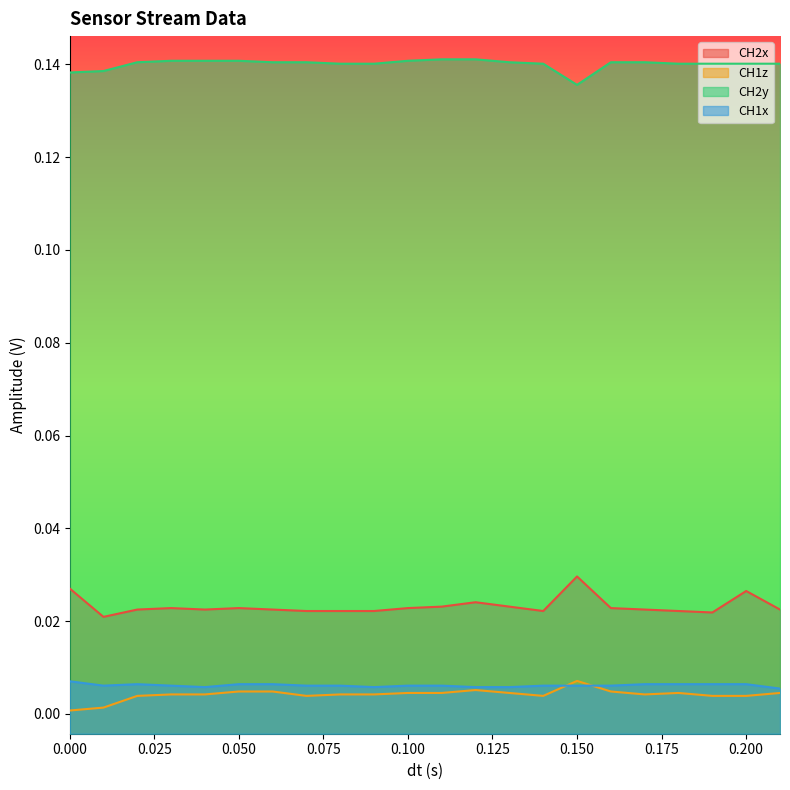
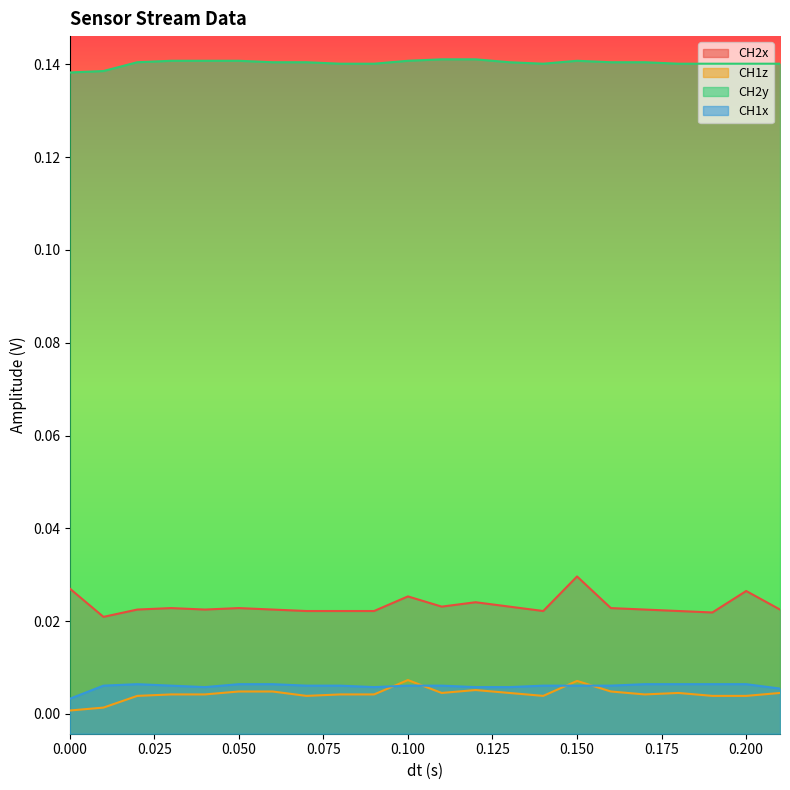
CH1x, 0.000: 0.007 -> 0.003
CH2x, 0.100: 0.023 -> 0.025
CH1z, 0.100: 0.005 -> 0.007
CH2y, 0.150: 0.136 -> 0.141
